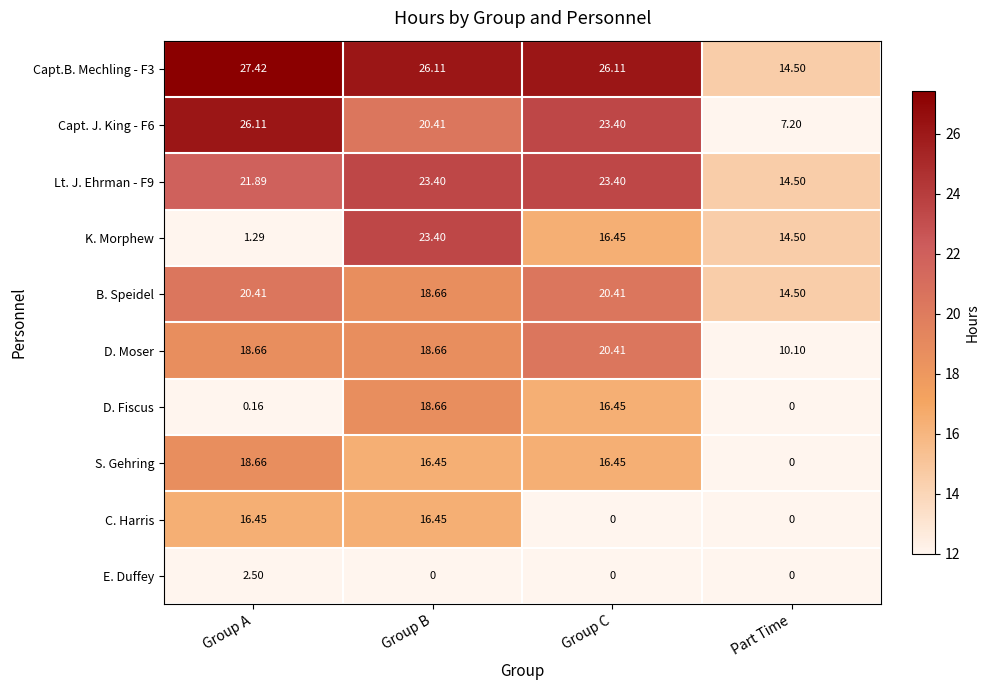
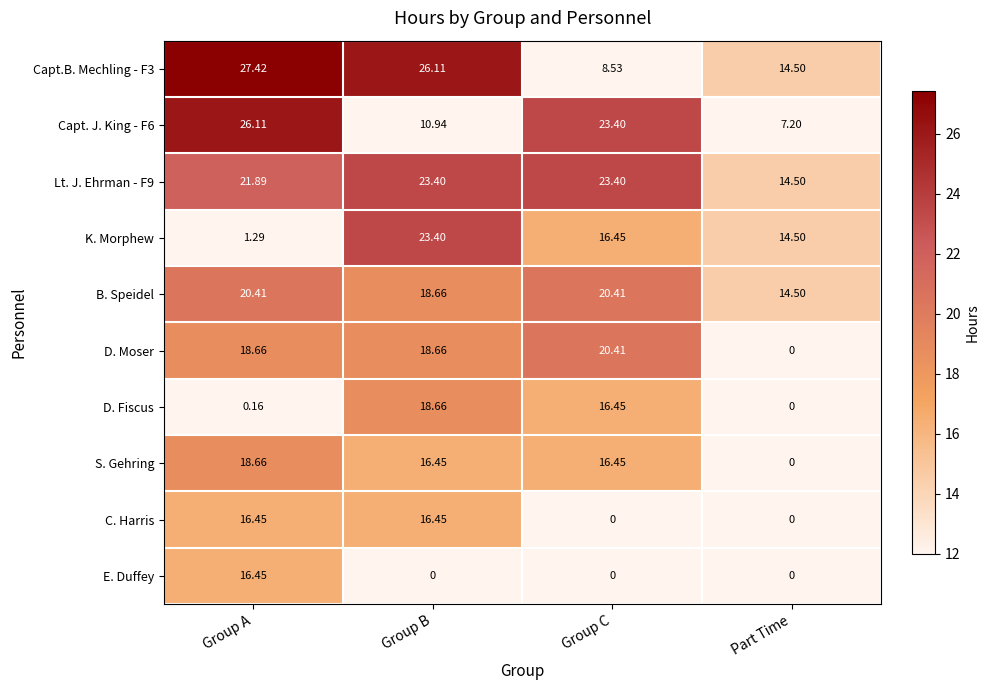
Capt.B. Mechling - F3, Group C: 26.11 -> 8.53
Capt. J. King - F6, Group B: 20.41 -> 10.94
D. Moser, Part Time: 10.10 -> 0
E. Duffey, Group A: 2.50 -> 16.45
